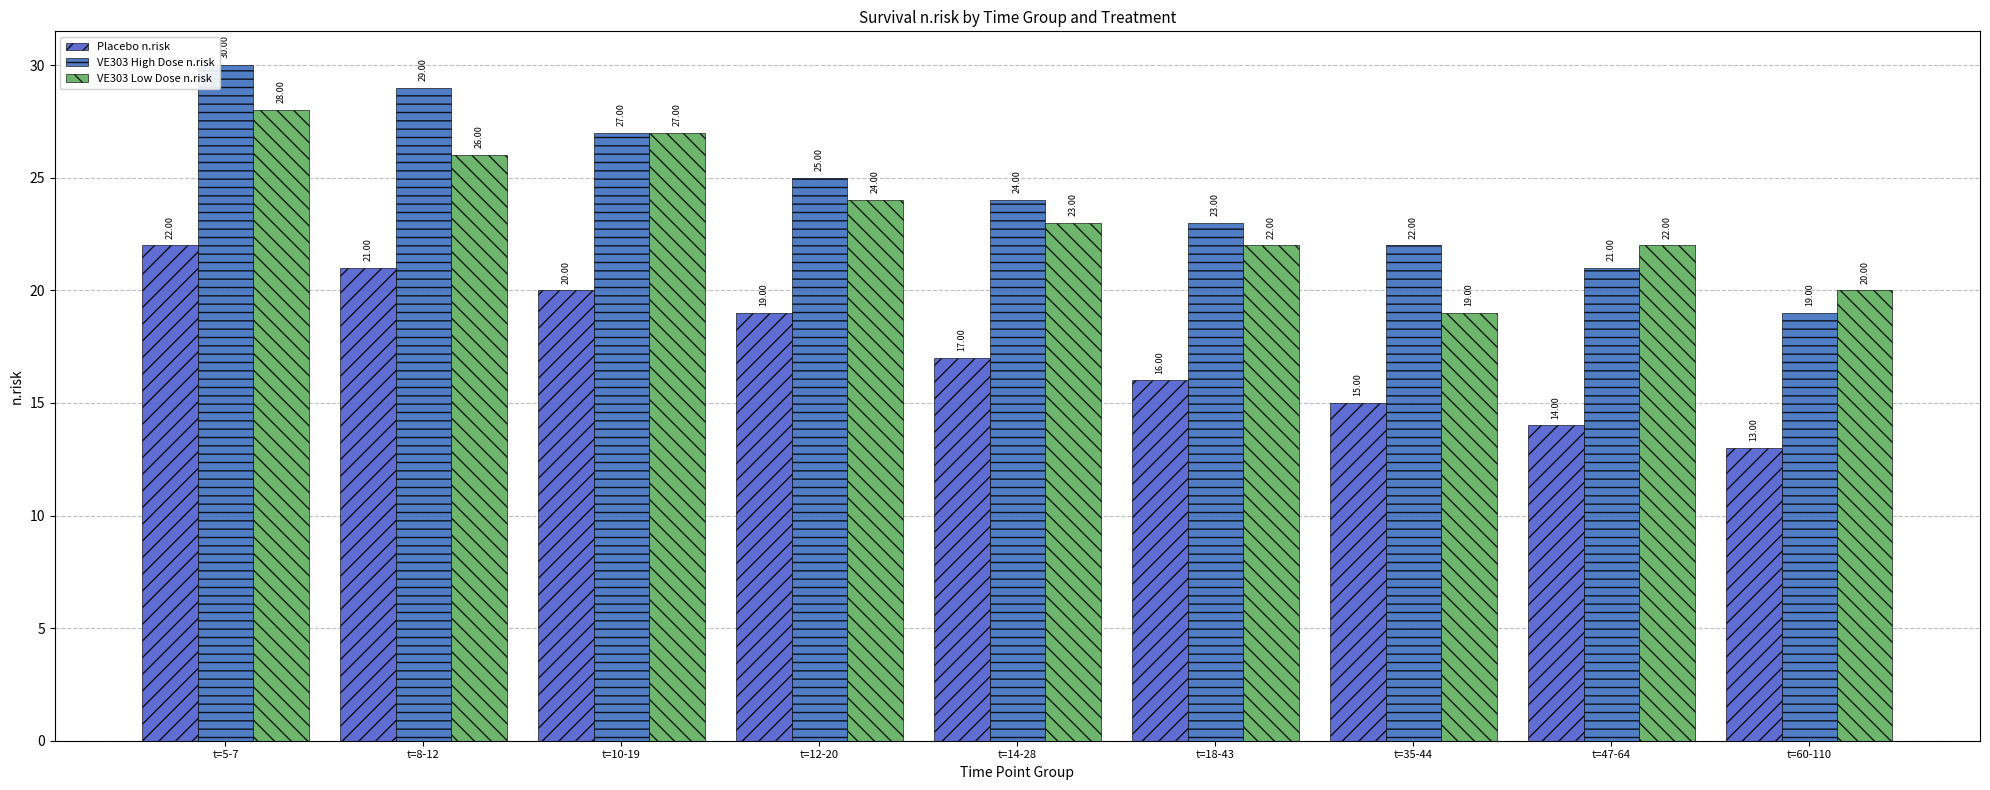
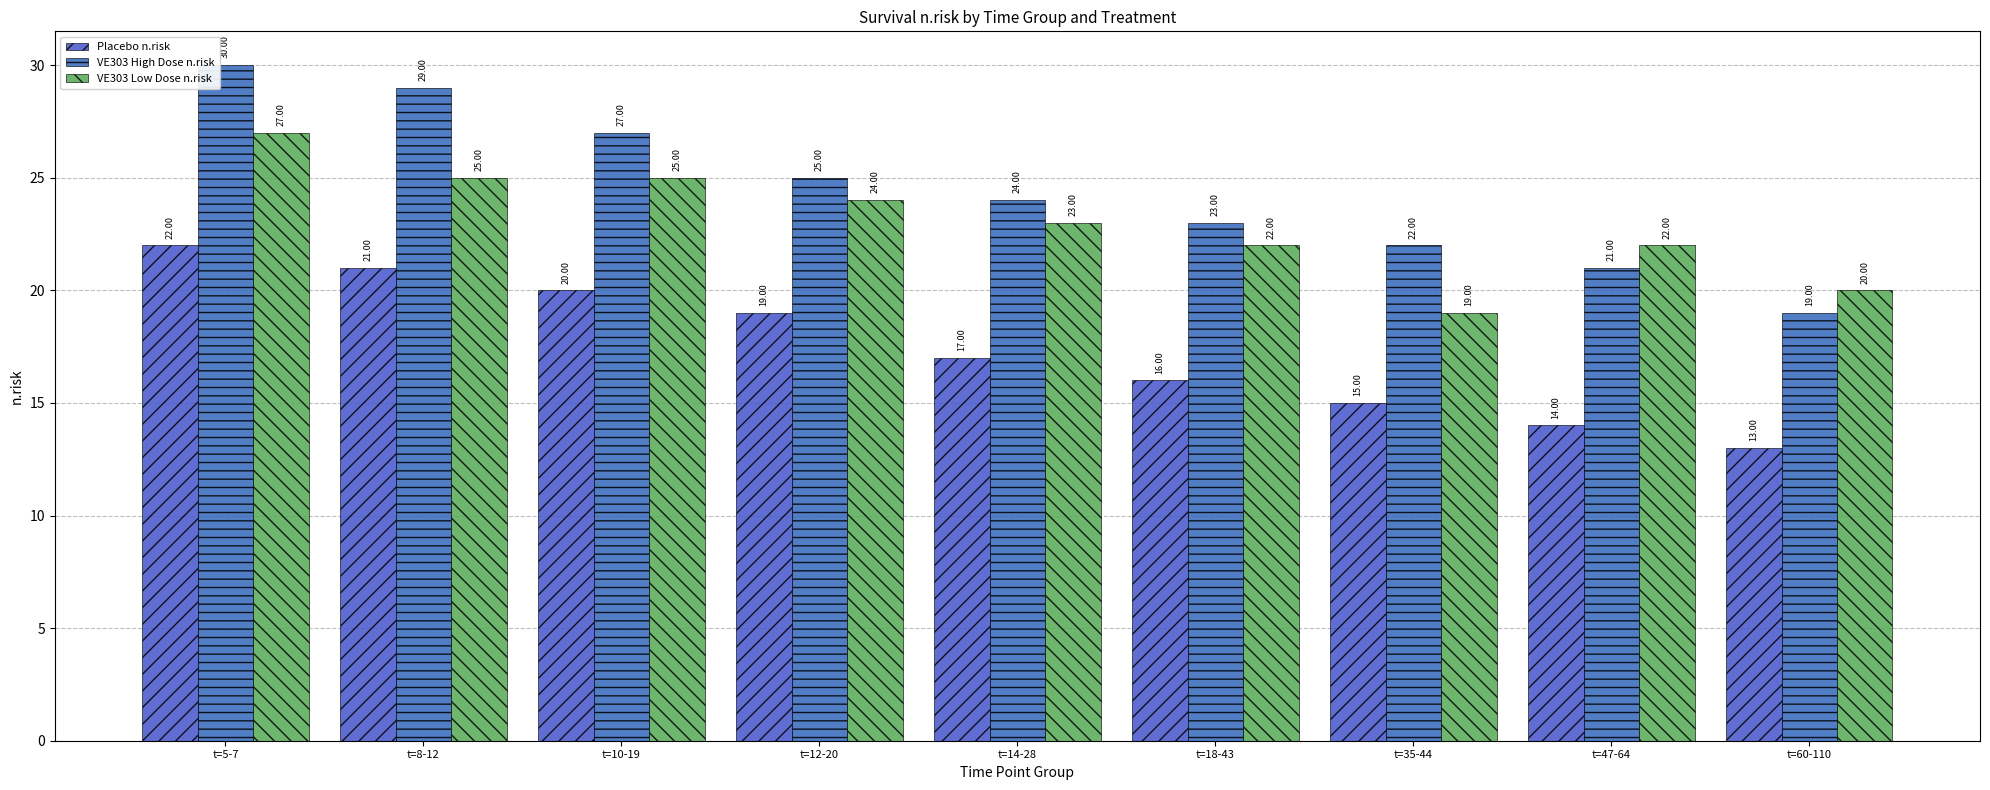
VE303 Low Dose n.risk, t=5-7: 28.00 -> 27.00
VE303 Low Dose n.risk, t=8-12: 26.00 -> 25.00
VE303 Low Dose n.risk, t=10-19: 27.00 -> 25.00
